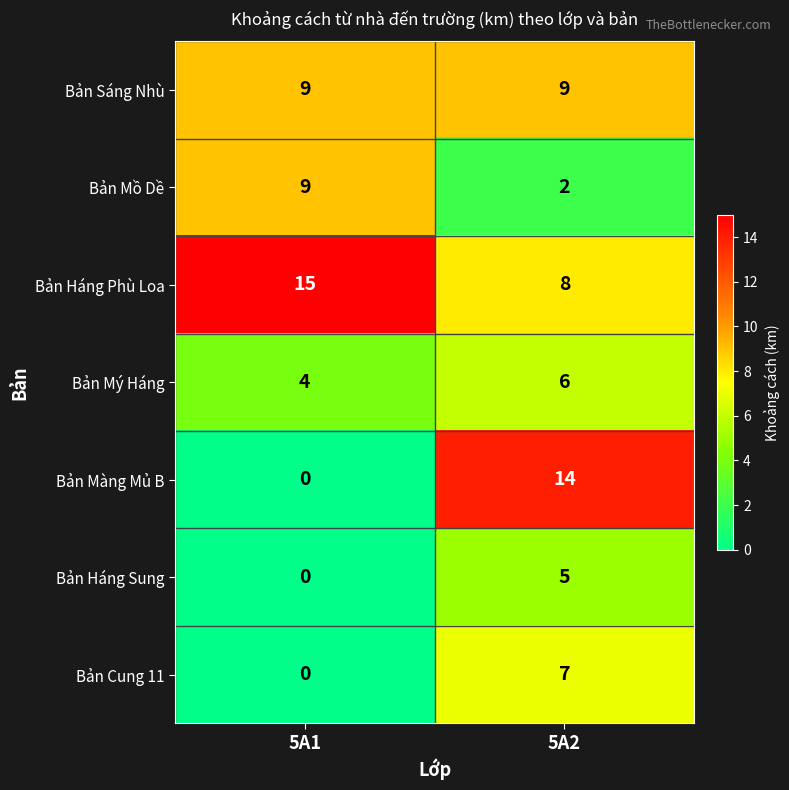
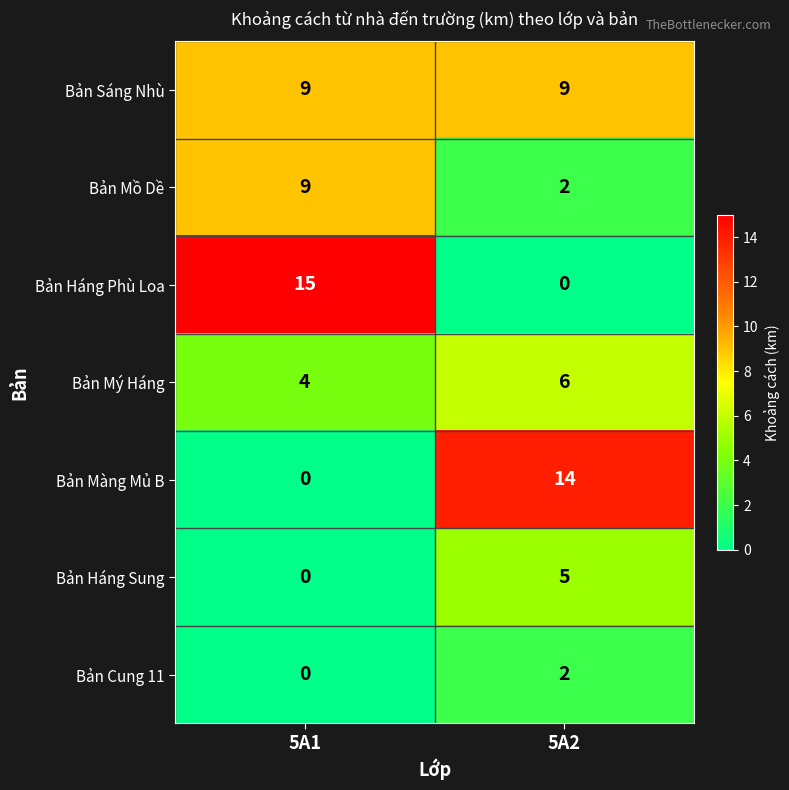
Bản Háng Phù Loa, 5A2: 8 -> 0
Bản Cung 11, 5A2: 7 -> 2
